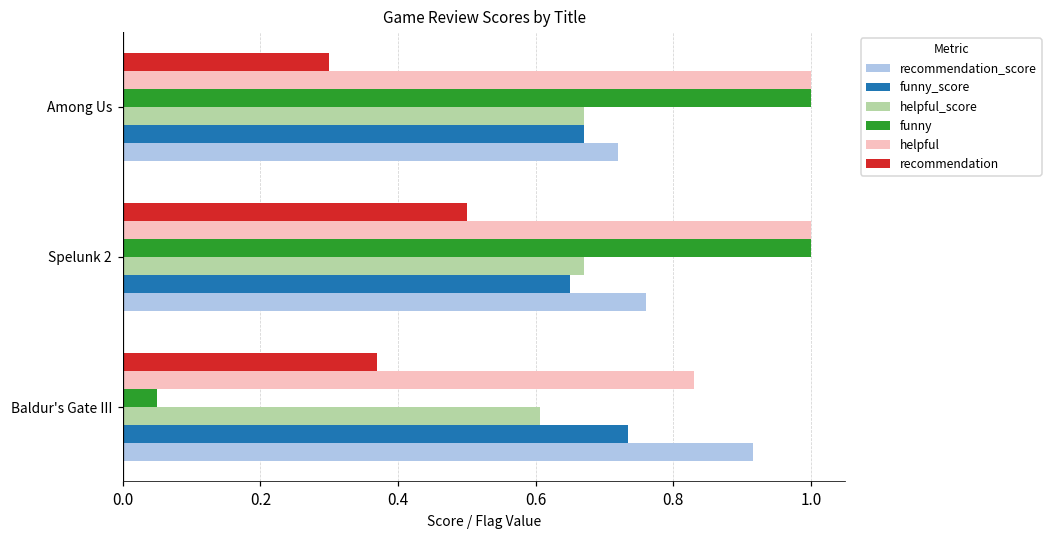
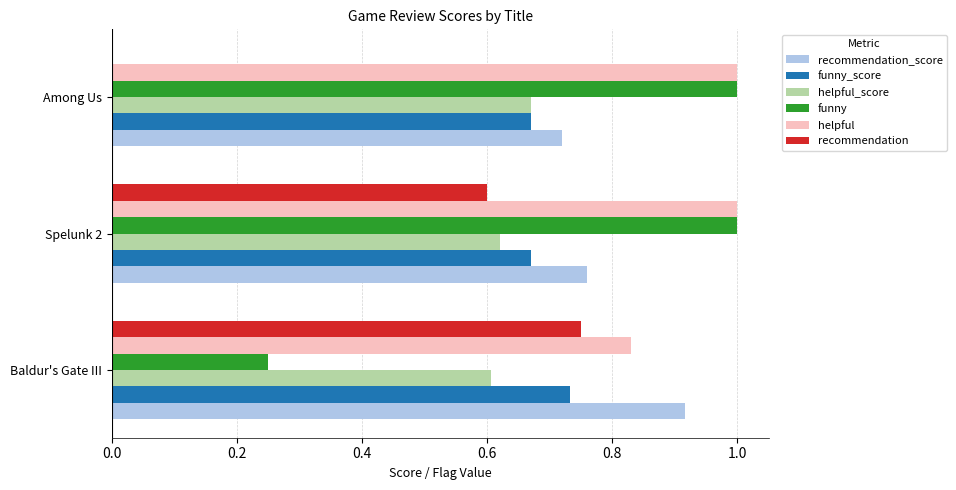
recommendation, Among Us: 0.3 -> 0.0
recommendation, Spelunk 2: 0.5 -> 0.6
helpful_score, Spelunk 2: 0.67 -> 0.62
funny_score, Spelunk 2: 0.65 -> 0.67
recommendation, Baldur's Gate III: 0.37 -> 0.75
funny, Baldur's Gate III: 0.05 -> 0.25
